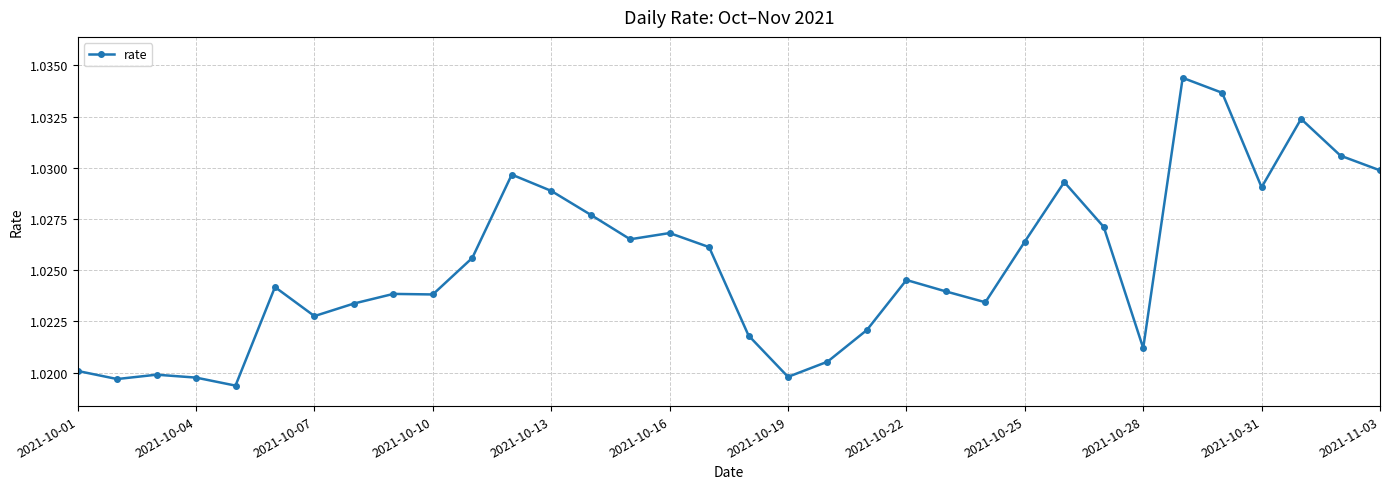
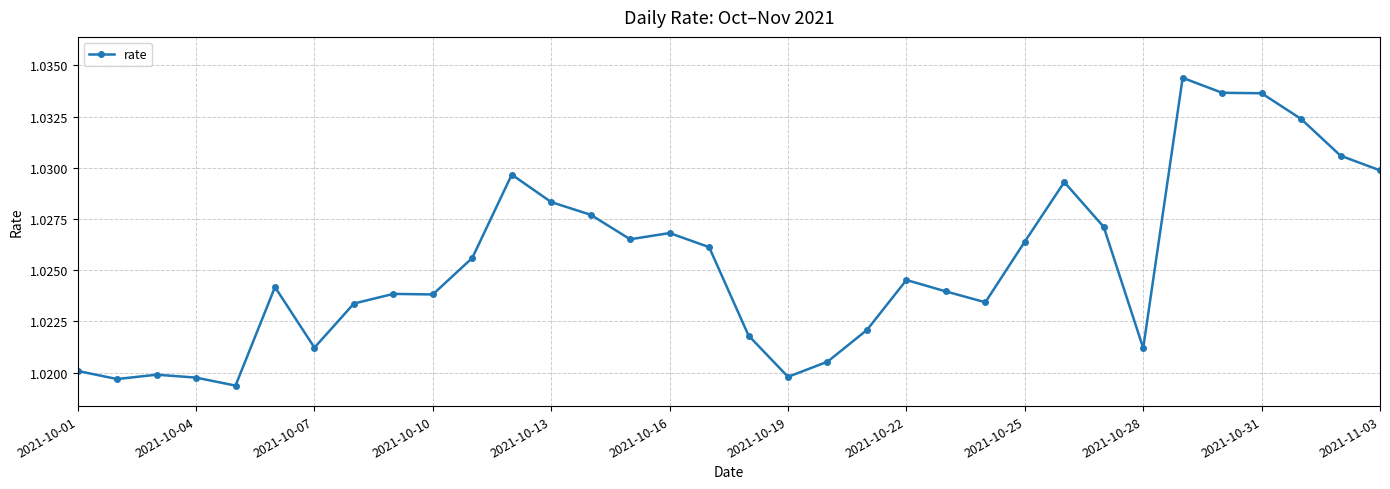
2021-10-07: 1.0228 -> 1.0212
2021-10-13: 1.0289 -> 1.0283
2021-10-31: 1.0290 -> 1.0336
